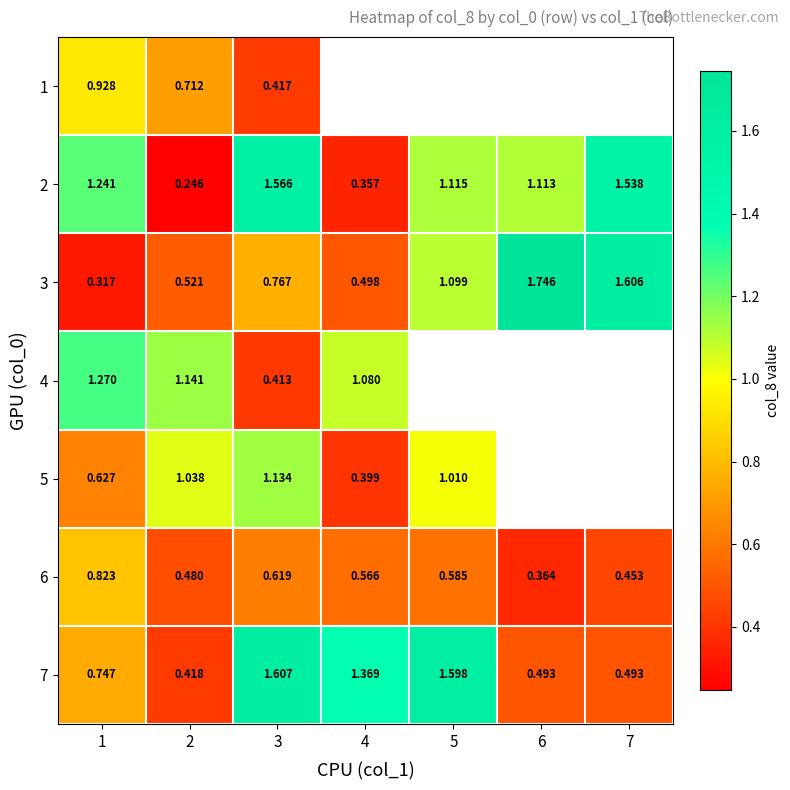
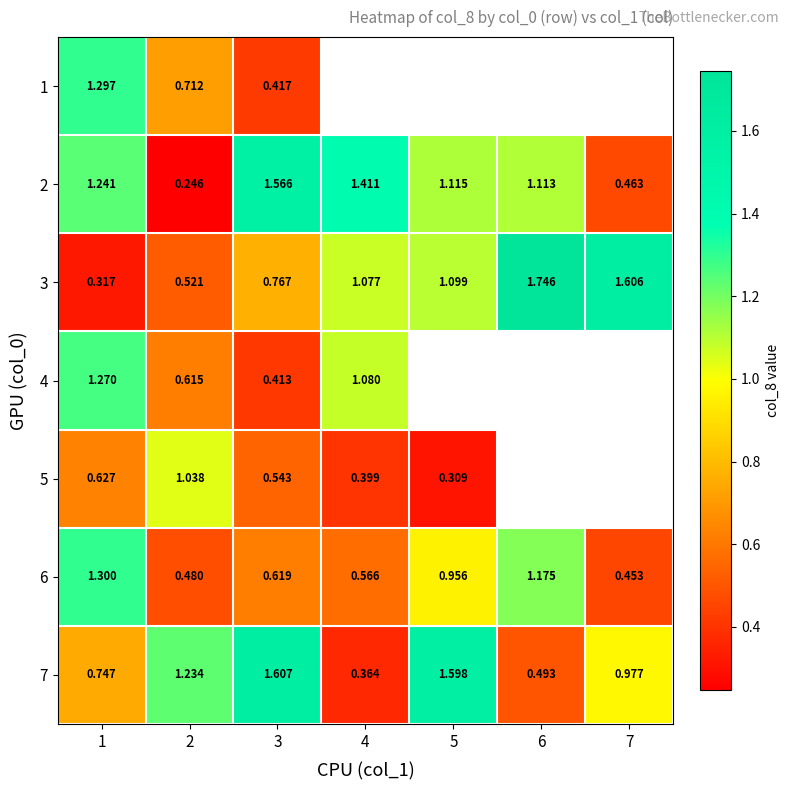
1, 1: 0.928 -> 1.297
2, 4: 0.357 -> 1.411
2, 7: 1.538 -> 0.463
3, 4: 0.498 -> 1.077
4, 2: 1.141 -> 0.615
5, 3: 1.134 -> 0.543
5, 5: 1.010 -> 0.309
6, 1: 0.823 -> 1.300
6, 5: 0.585 -> 0.956
6, 6: 0.364 -> 1.175
7, 2: 0.418 -> 1.234
7, 4: 1.369 -> 0.364
7, 7: 0.493 -> 0.977
